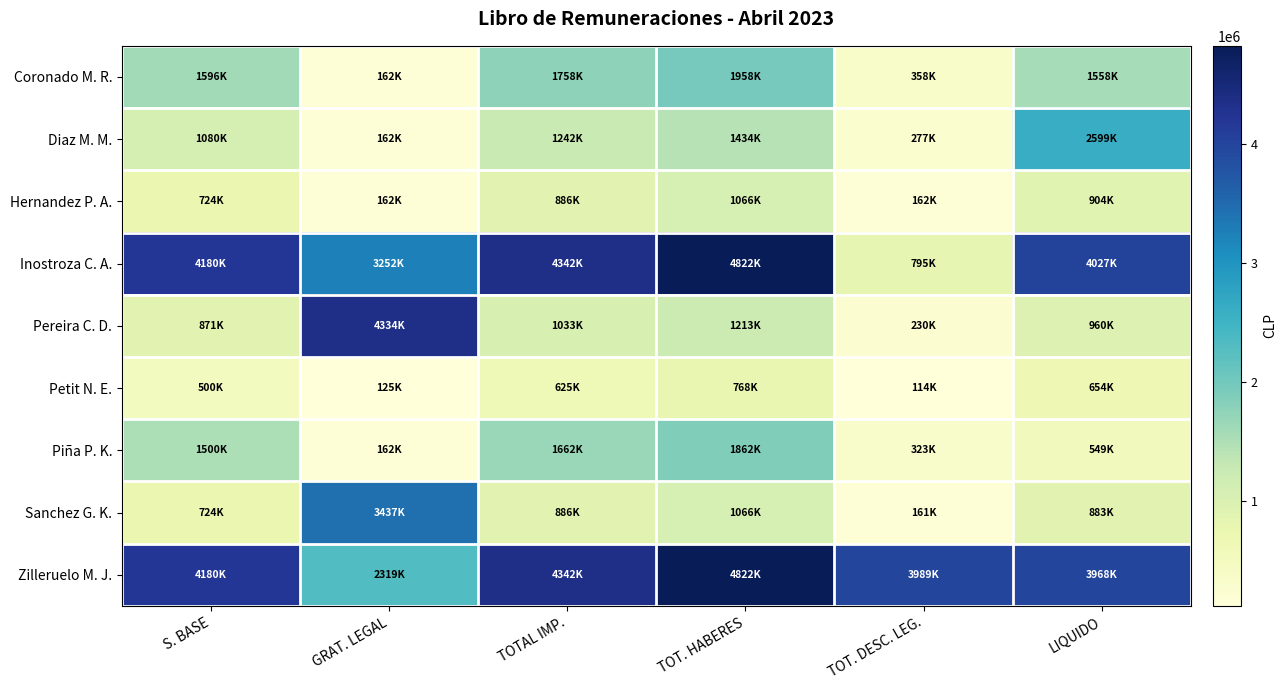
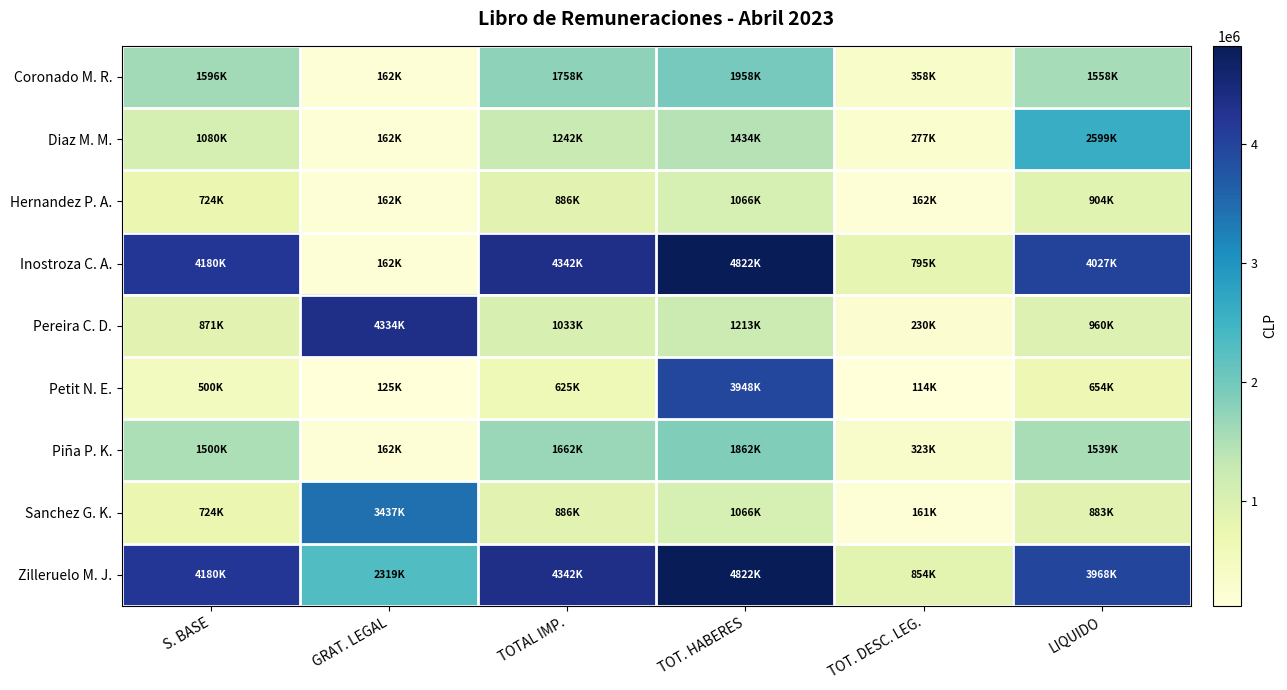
Inostroza C. A., GRAT. LEGAL: 3252K -> 162K
Petit N. E., TOT. HABERES: 768K -> 3948K
Piña P. K., LIQUIDO: 549K -> 1539K
Zilleruelo M. J., TOT. DESC. LEG.: 3989K -> 854K
